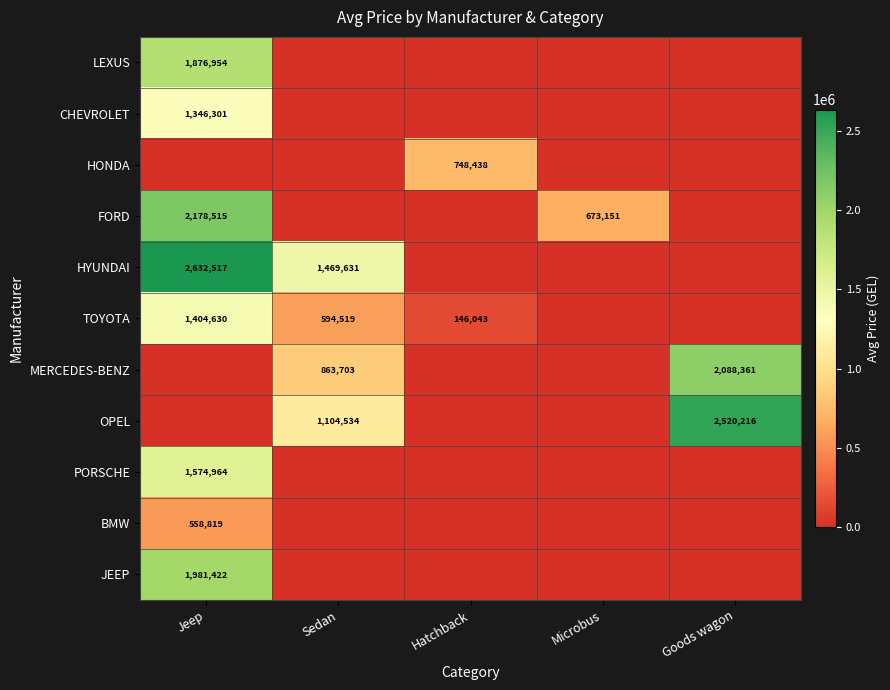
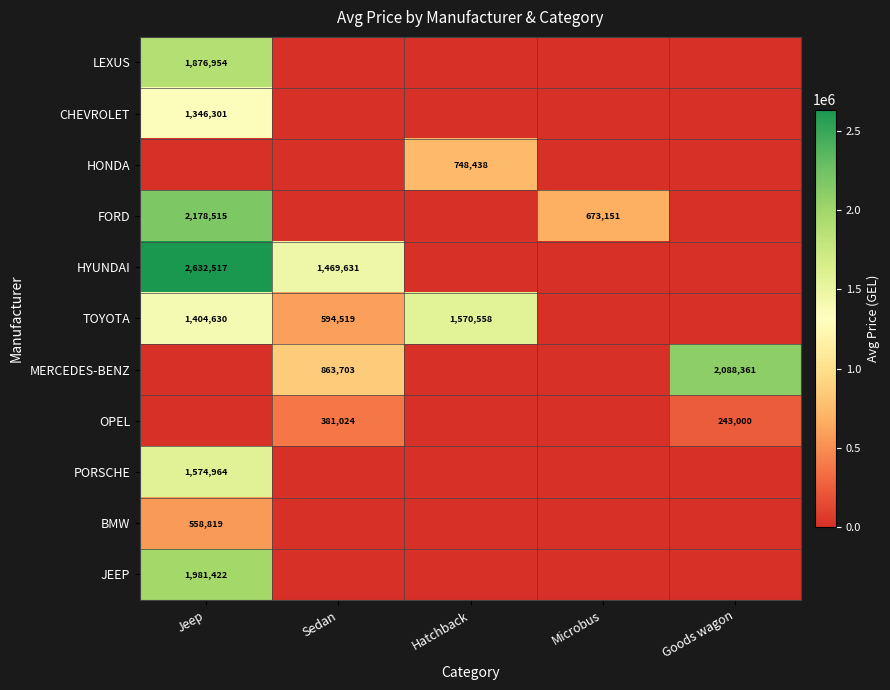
TOYOTA, Hatchback: 146,043 -> 1,570,558
OPEL, Sedan: 1,104,534 -> 381,024
OPEL, Goods wagon: 2,520,216 -> 243,000
